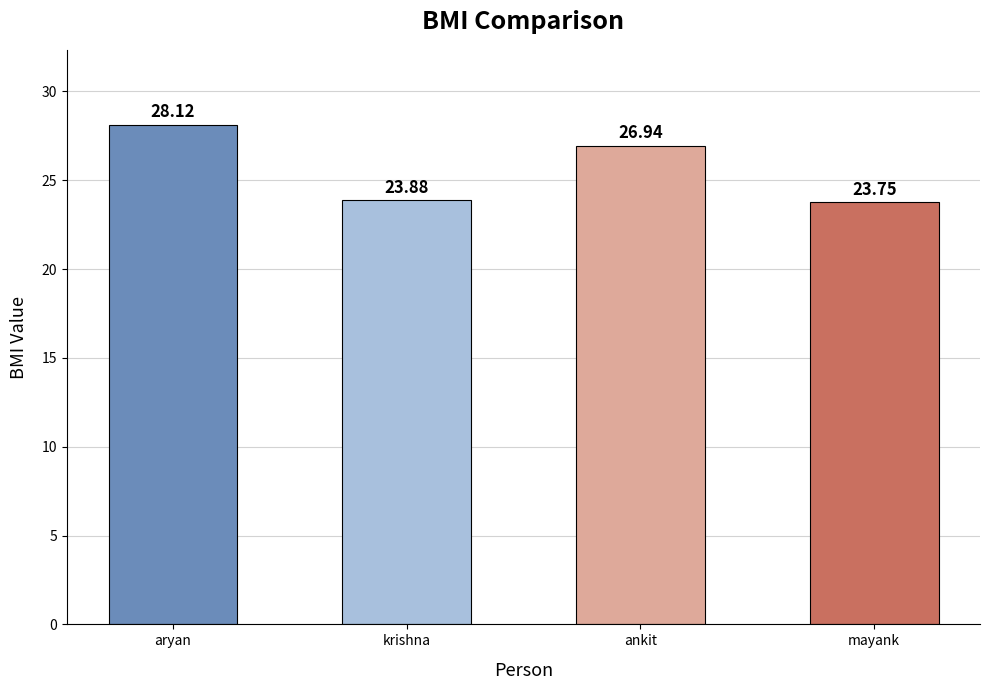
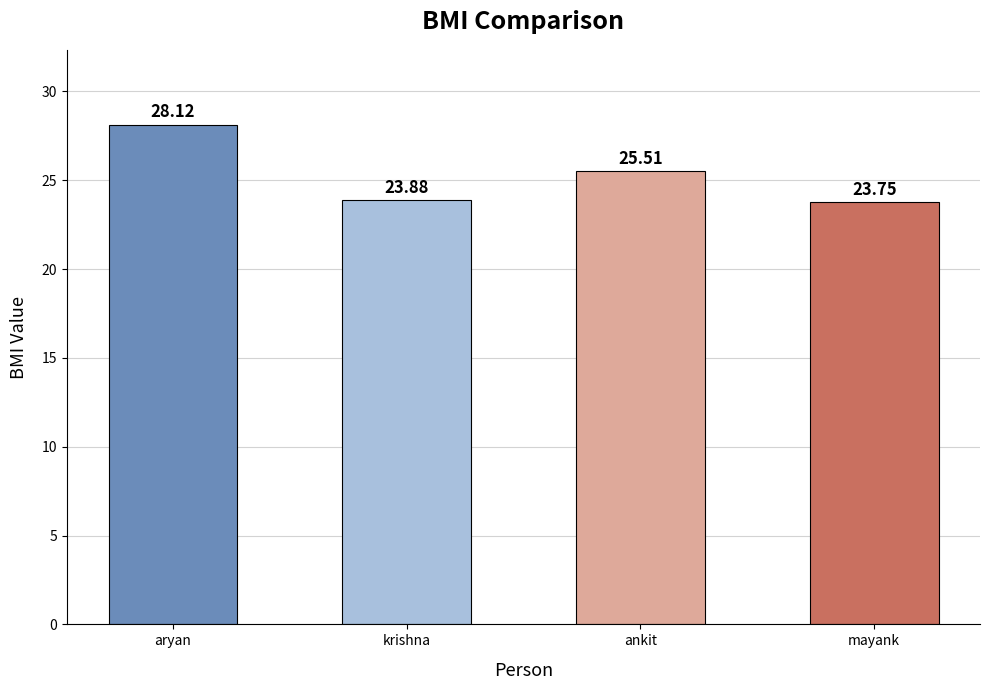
ankit: 26.94 -> 25.51
